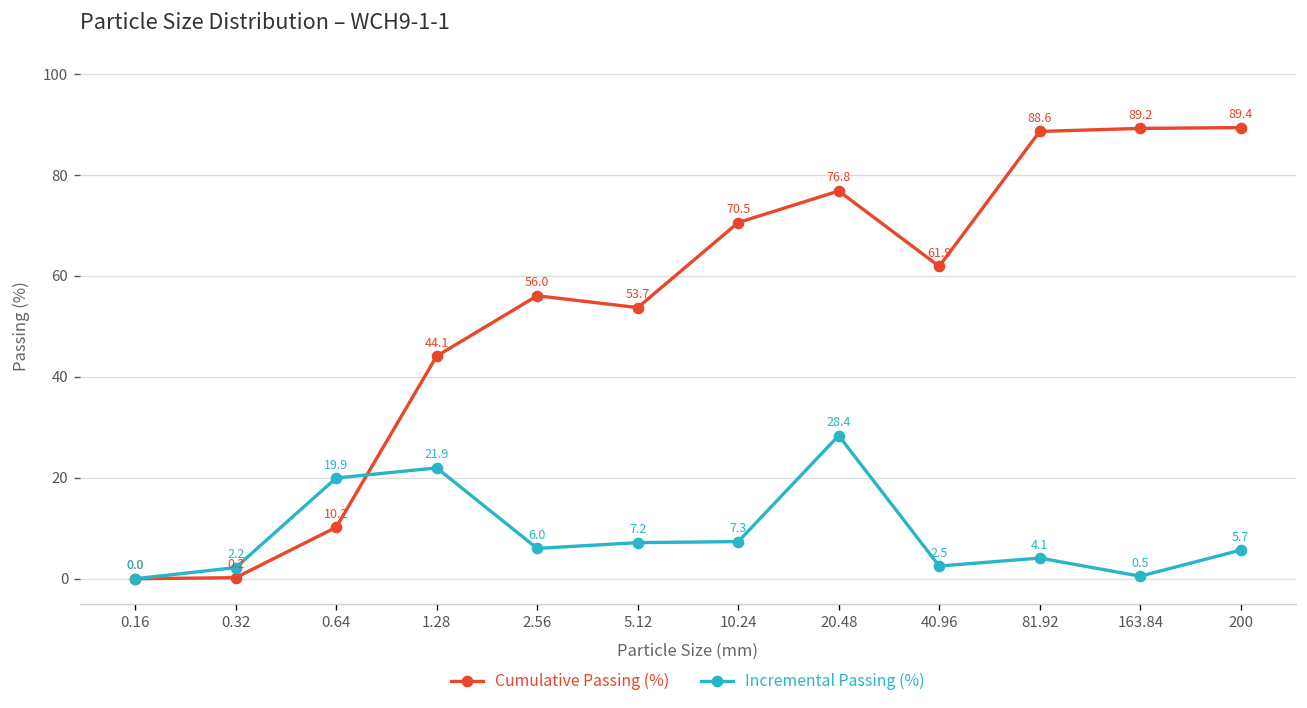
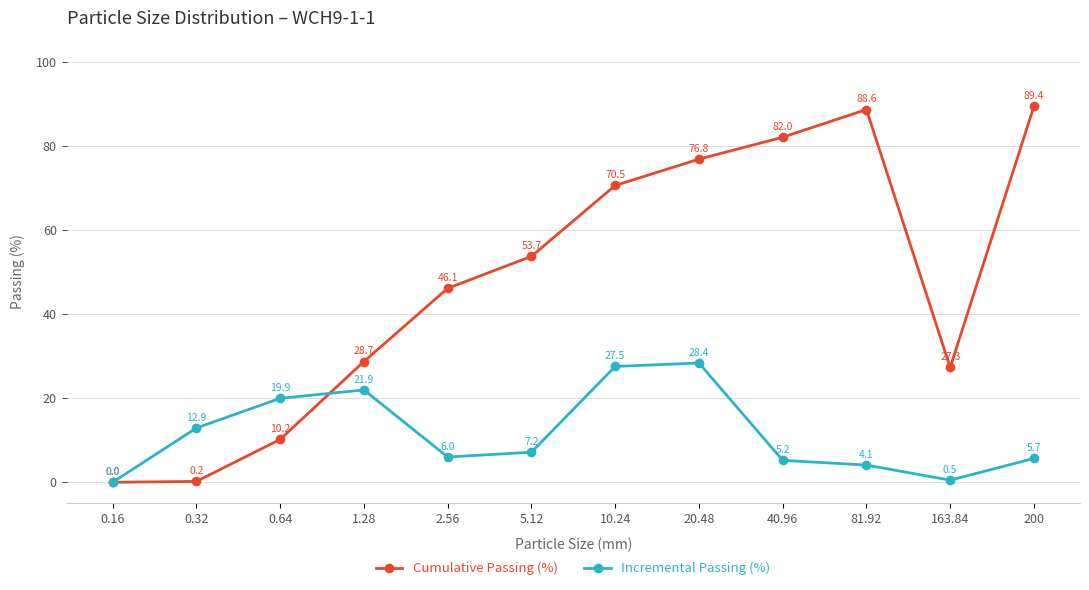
Incremental Passing (%), 0.32: 2.2 -> 12.9
Cumulative Passing (%), 1.28: 44.1 -> 28.7
Cumulative Passing (%), 2.56: 56.0 -> 46.1
Incremental Passing (%), 10.24: 7.3 -> 27.5
Cumulative Passing (%), 40.96: 61.9 -> 82.0
Incremental Passing (%), 40.96: 2.5 -> 5.2
Cumulative Passing (%), 163.84: 89.2 -> 27.3
